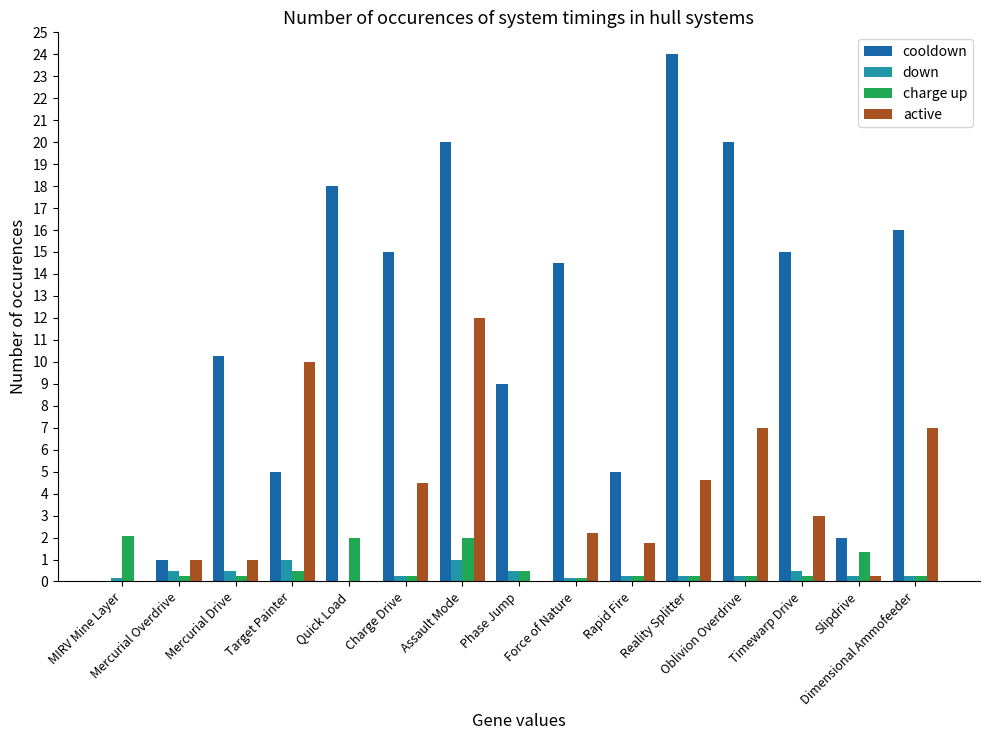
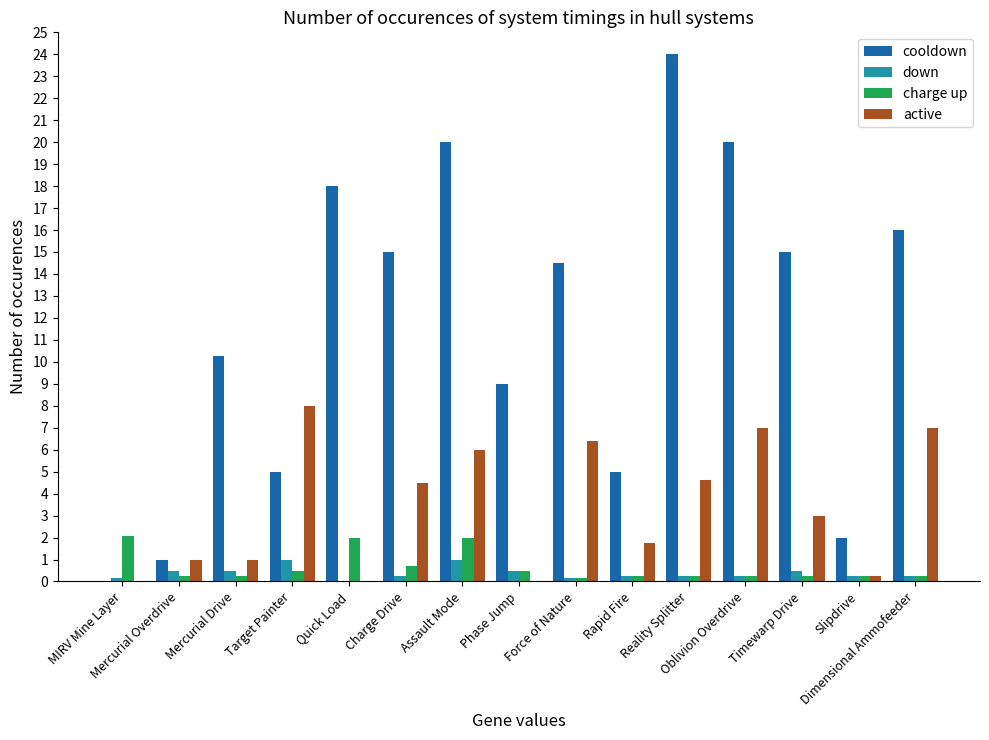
active, Target Painter: 10 -> 8
charge up, Charge Drive: 0.3 -> 0.7
active, Assault Mode: 12 -> 6
active, Force of Nature: 2.2 -> 6.4
charge up, Slipdrive: 1.4 -> 0.3
